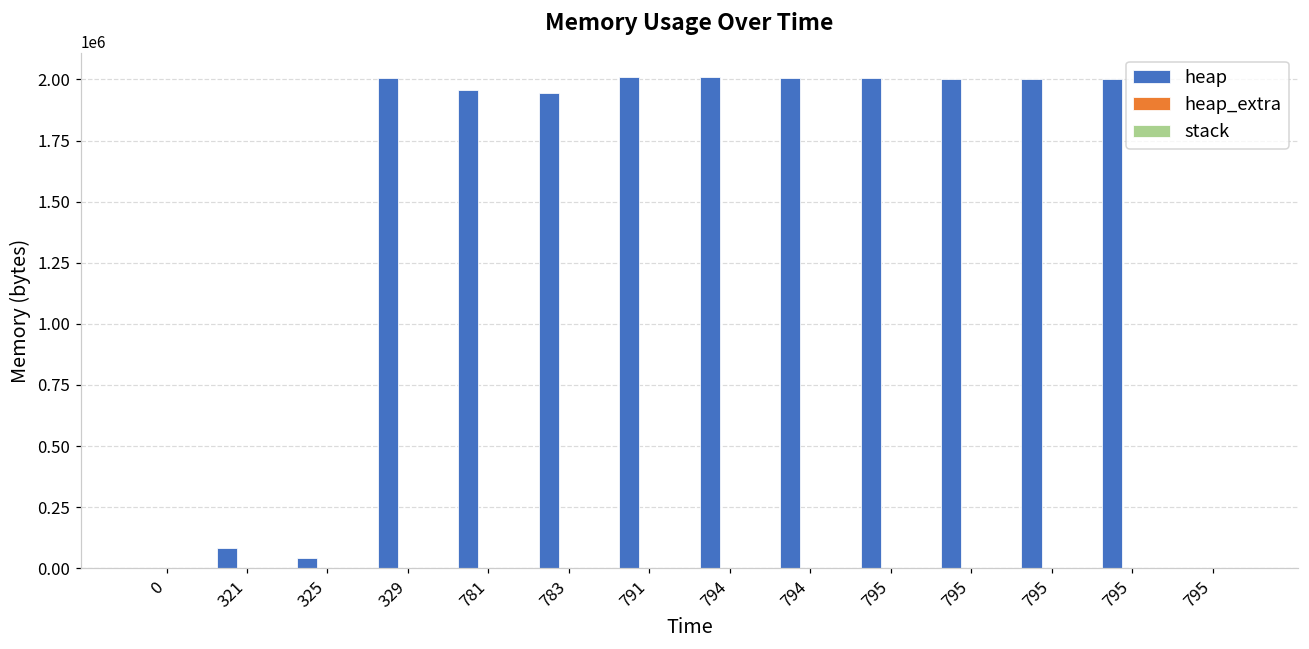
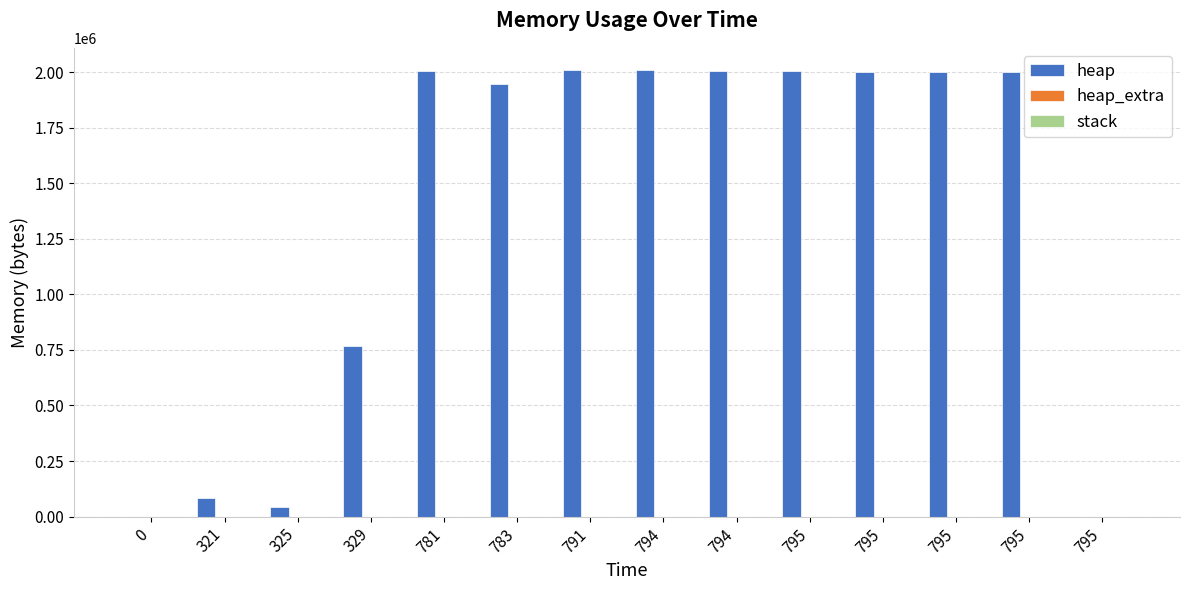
heap, 329: 2000000 -> 770000
heap, 781: 1960000 -> 2000000
